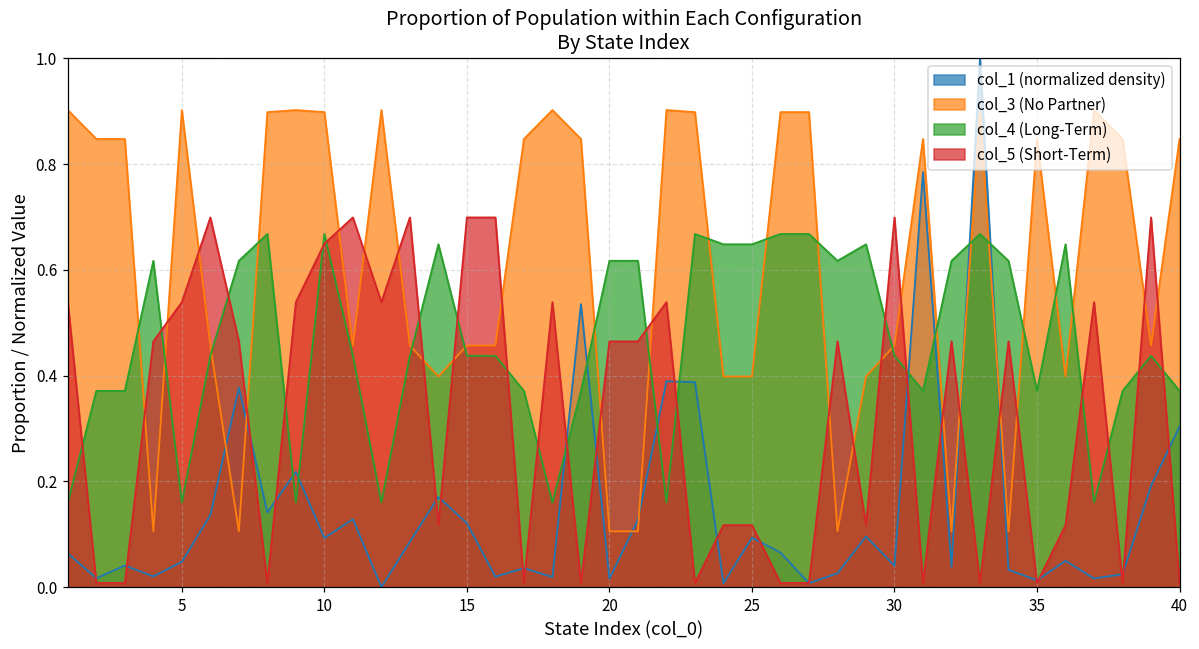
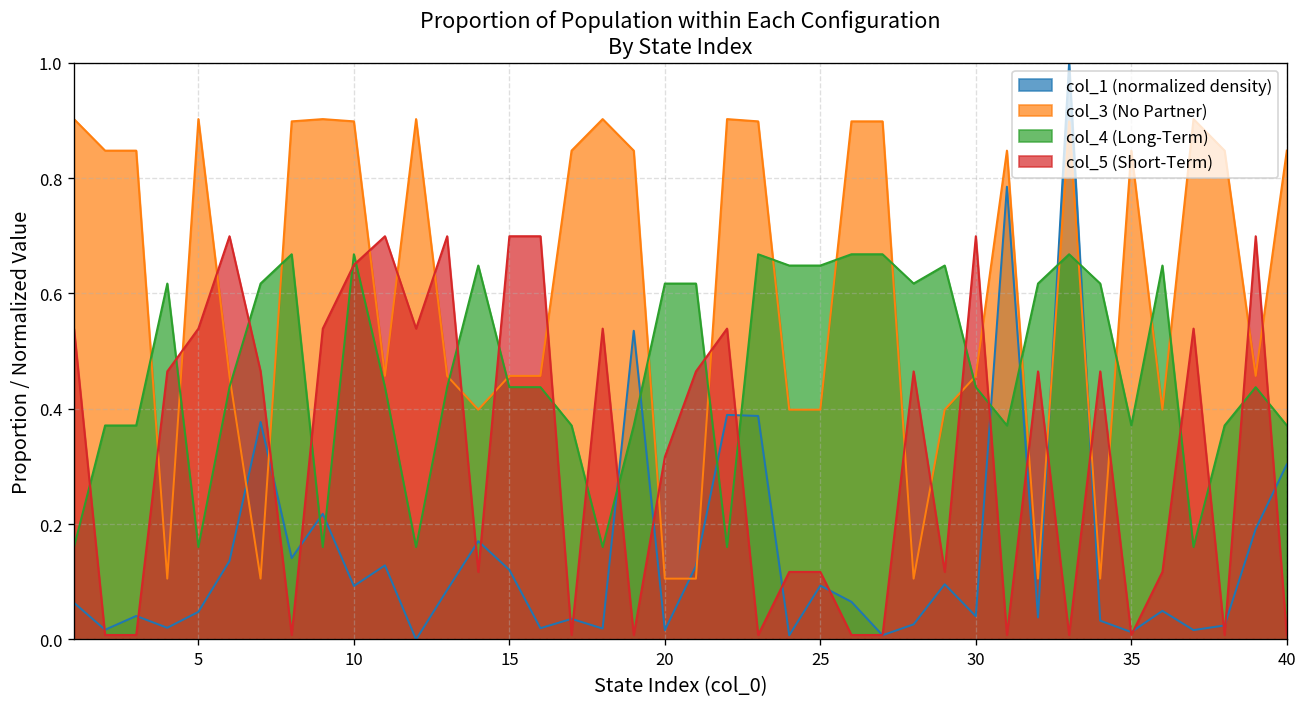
col_5 (Short-Term), 20: 0.46 -> 0.32
